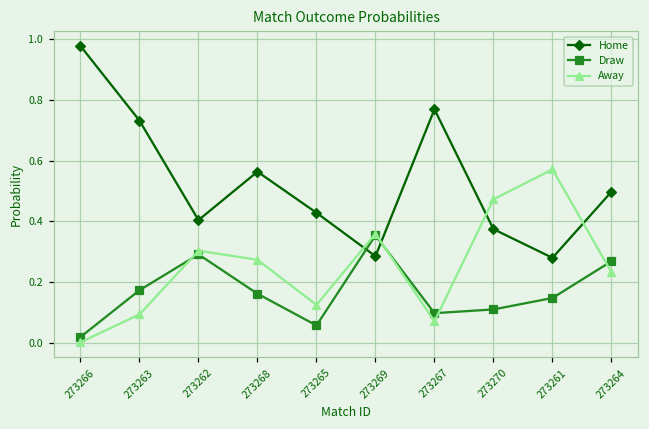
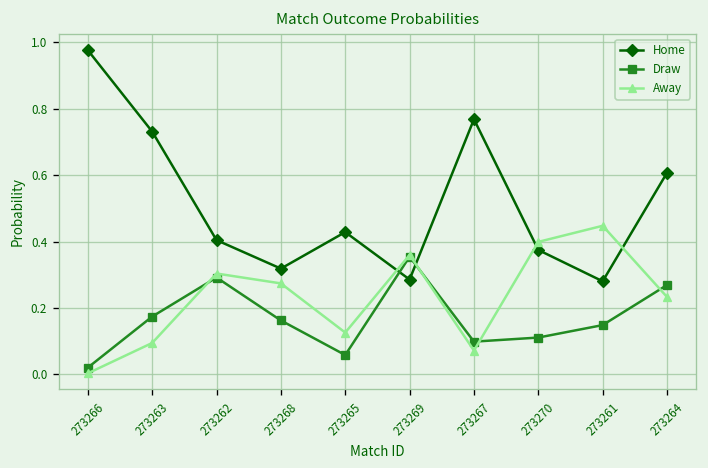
Home, 273268: 0.56 -> 0.32
Away, 273270: 0.47 -> 0.40
Away, 273261: 0.57 -> 0.45
Home, 273264: 0.50 -> 0.61
